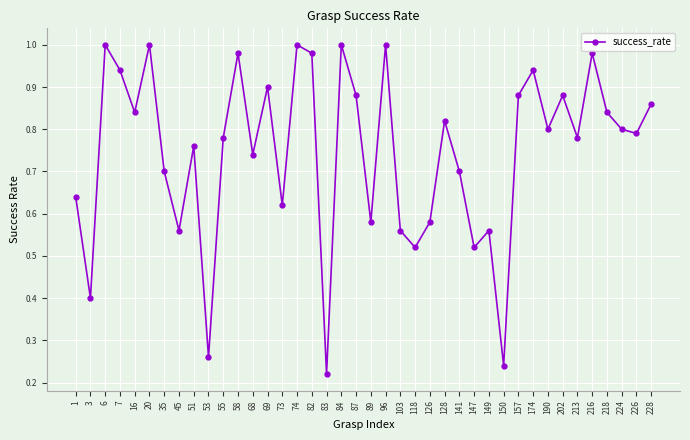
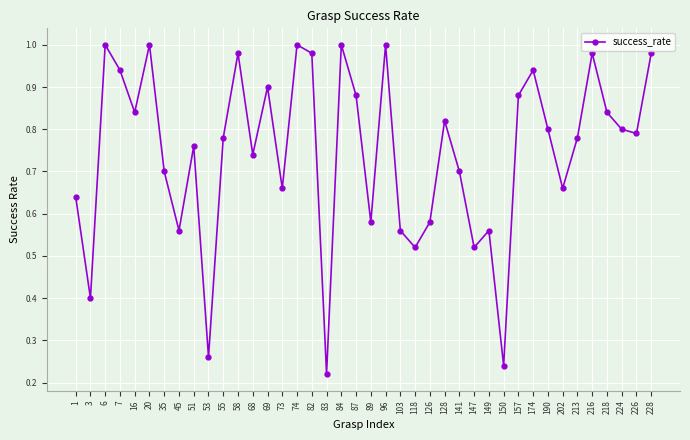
73: 0.62 -> 0.66
202: 0.88 -> 0.66
228: 0.86 -> 0.98
